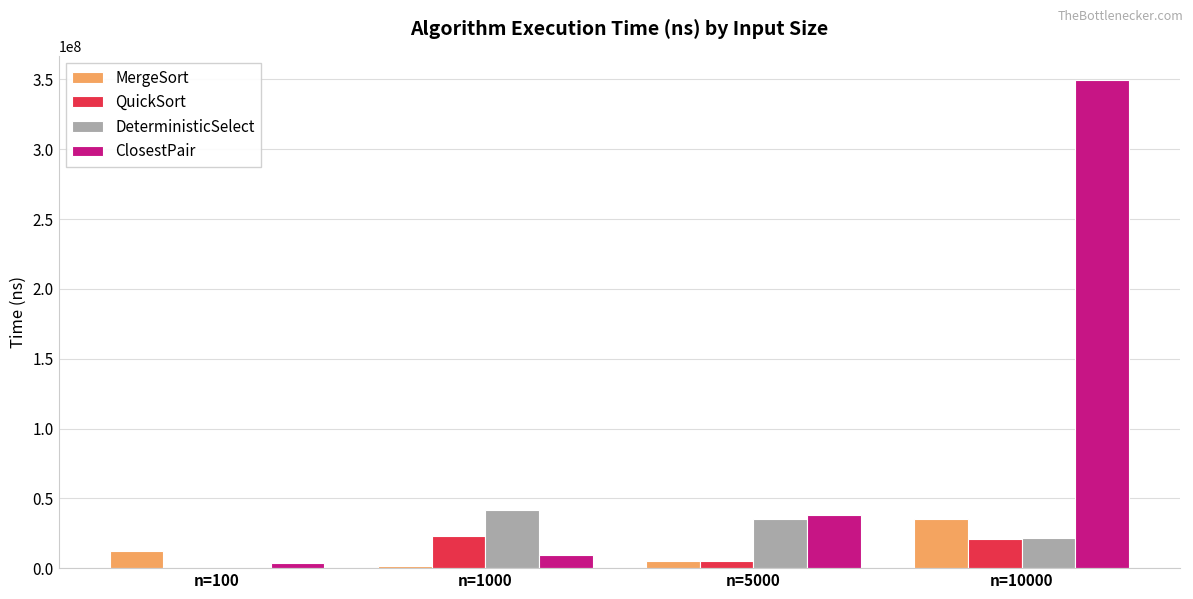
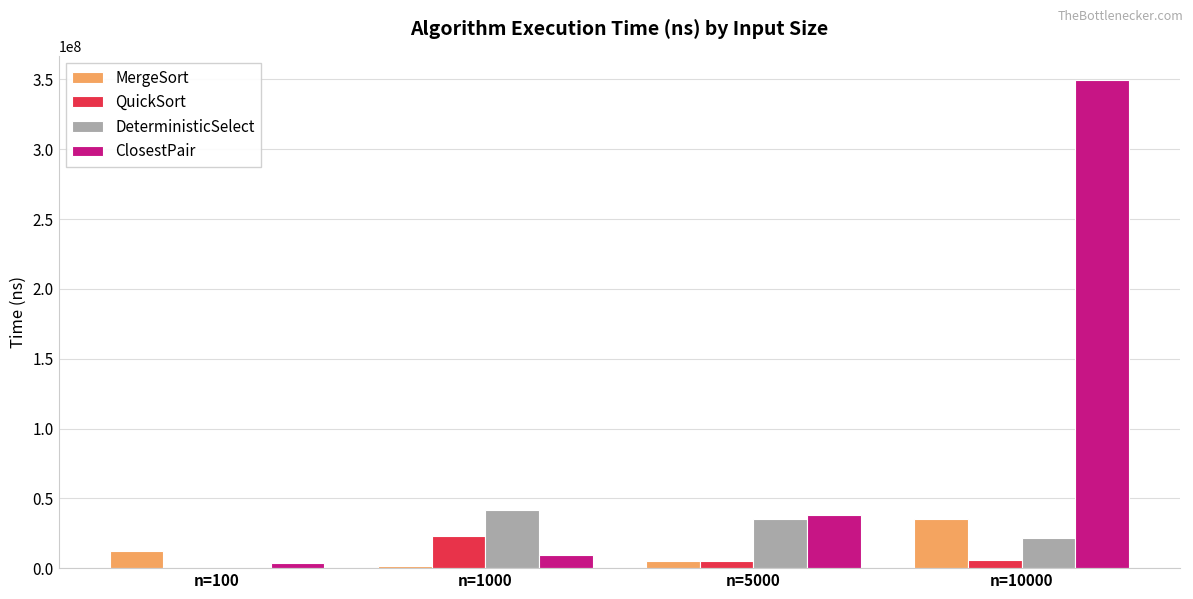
QuickSort, n=10000: 21000000 -> 6000000
